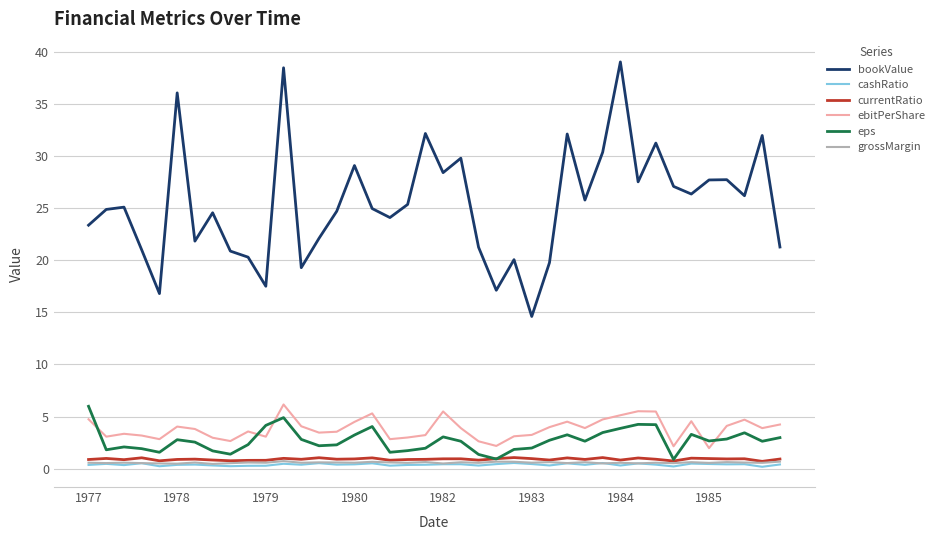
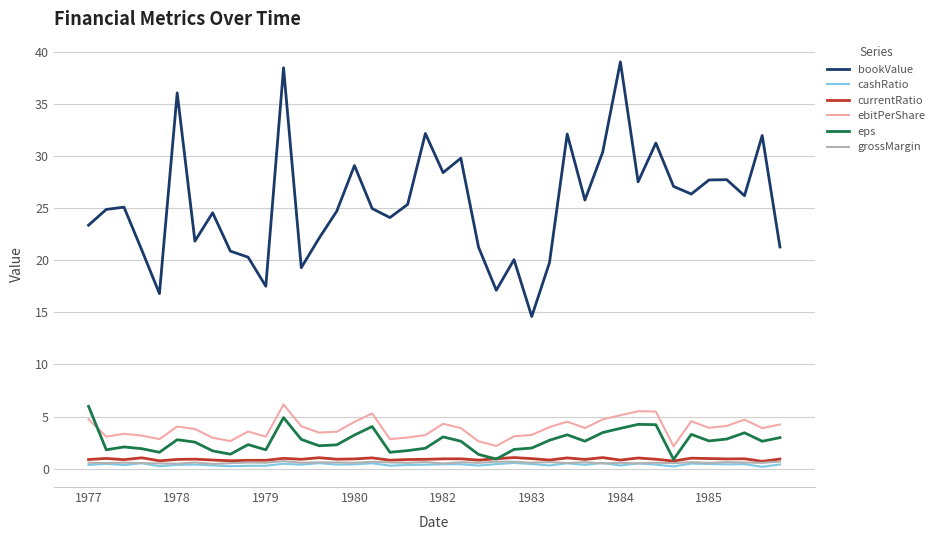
eps, 1979: 4.2 -> 1.8
ebitPerShare, 1982: 5.5 -> 4.3
ebitPerShare, 1985: 2.0 -> 3.9
